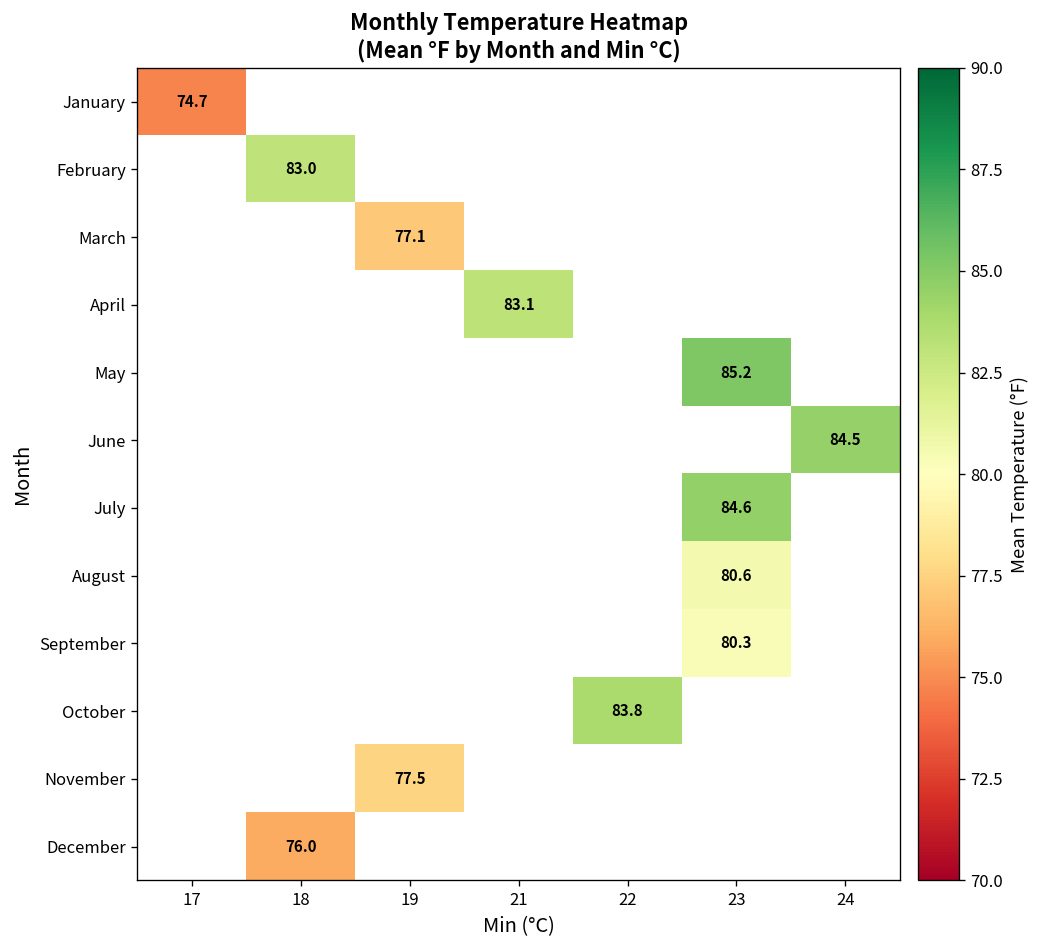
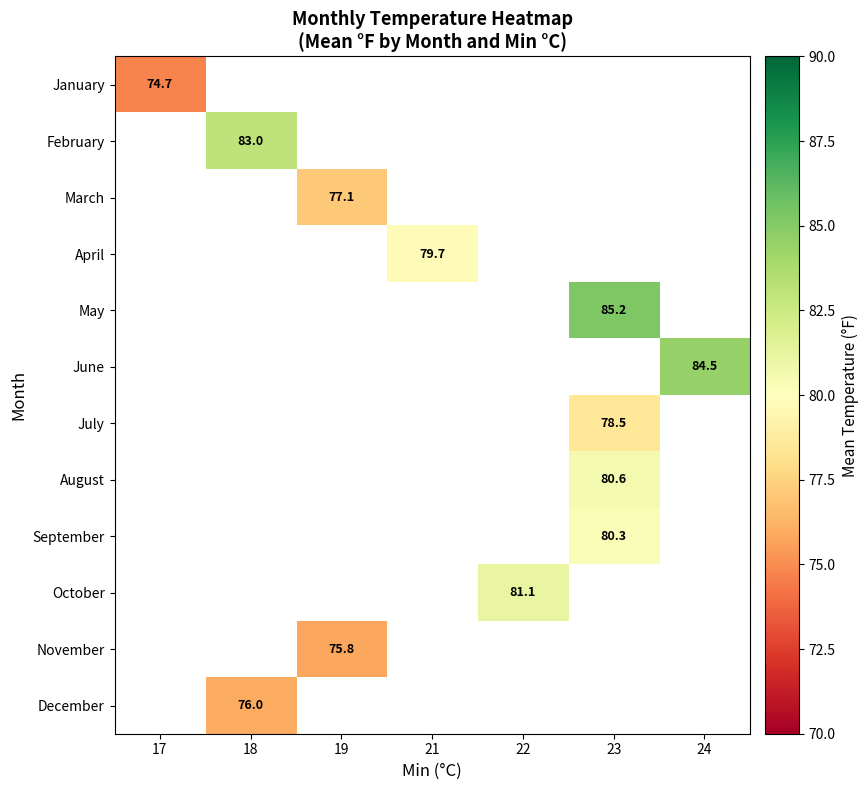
April, 21: 83.1 -> 79.7
July, 23: 84.6 -> 78.5
October, 22: 83.8 -> 81.1
November, 19: 77.5 -> 75.8
